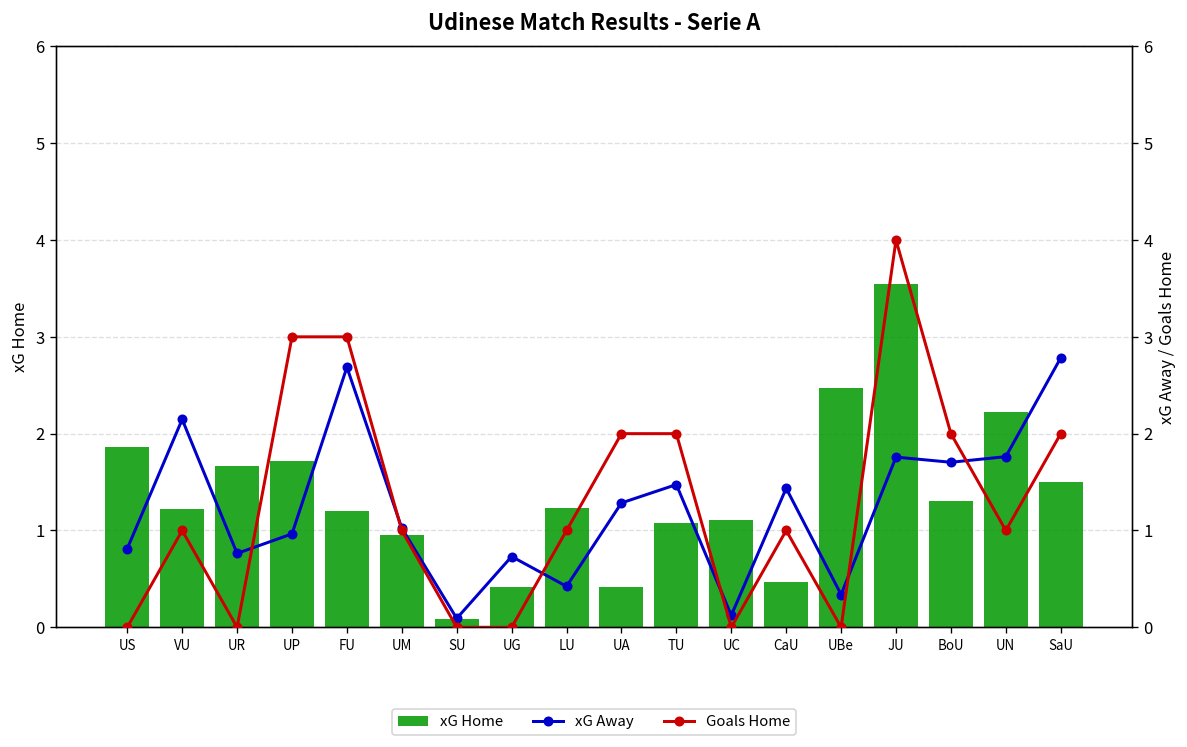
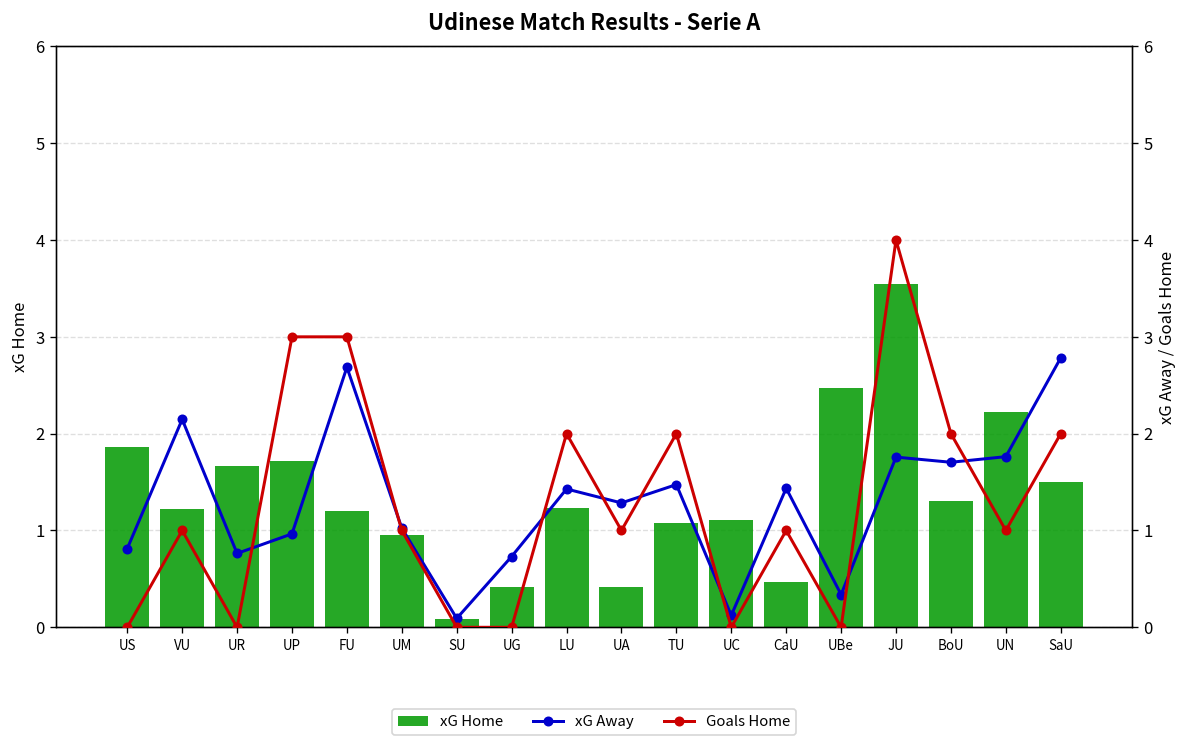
xG Away, LU: 0.4 -> 1.4
Goals Home, LU: 1 -> 2
Goals Home, UA: 2 -> 1
